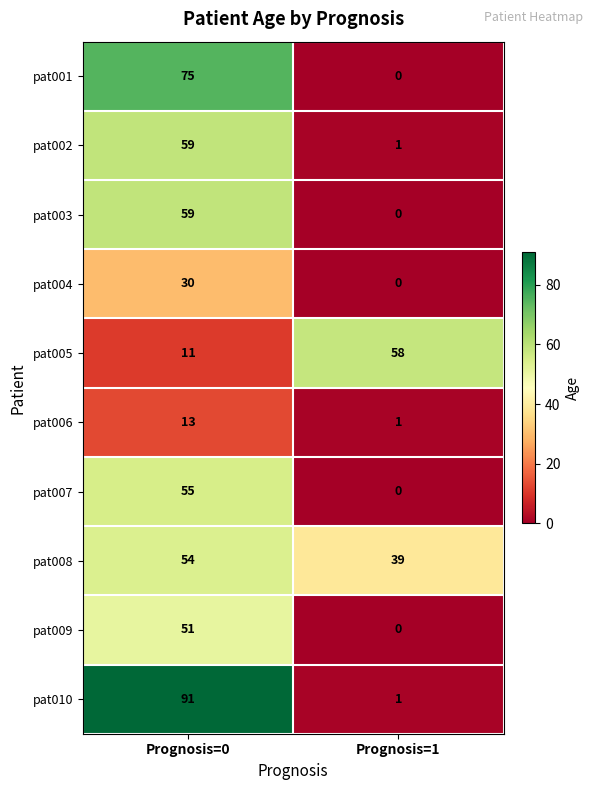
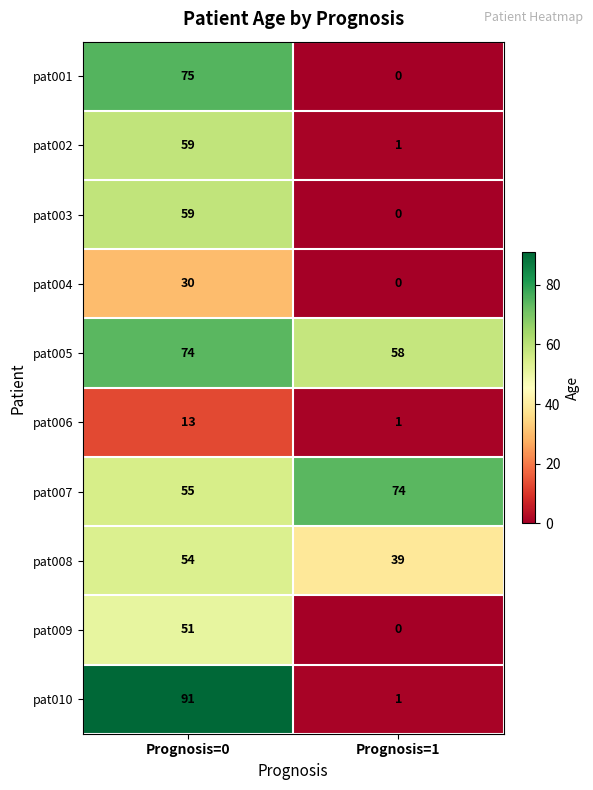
pat005, Prognosis=0: 11 -> 74
pat007, Prognosis=1: 0 -> 74
